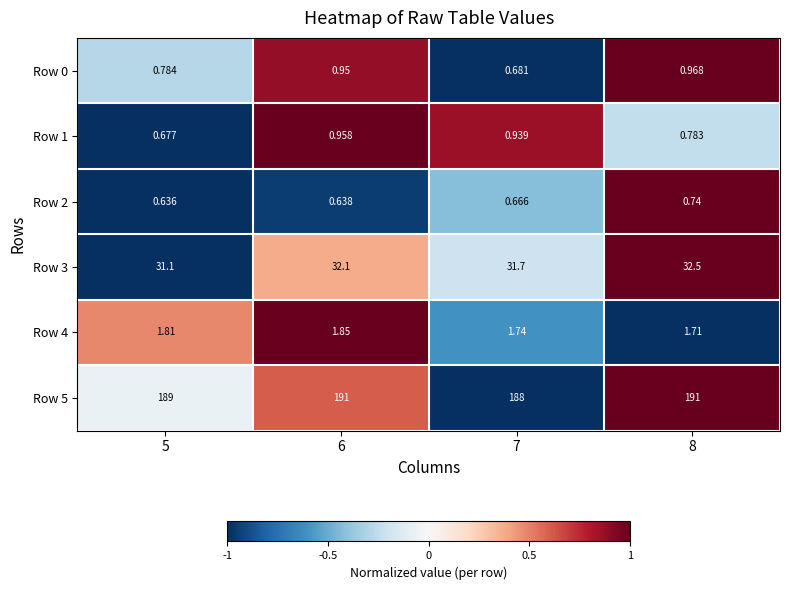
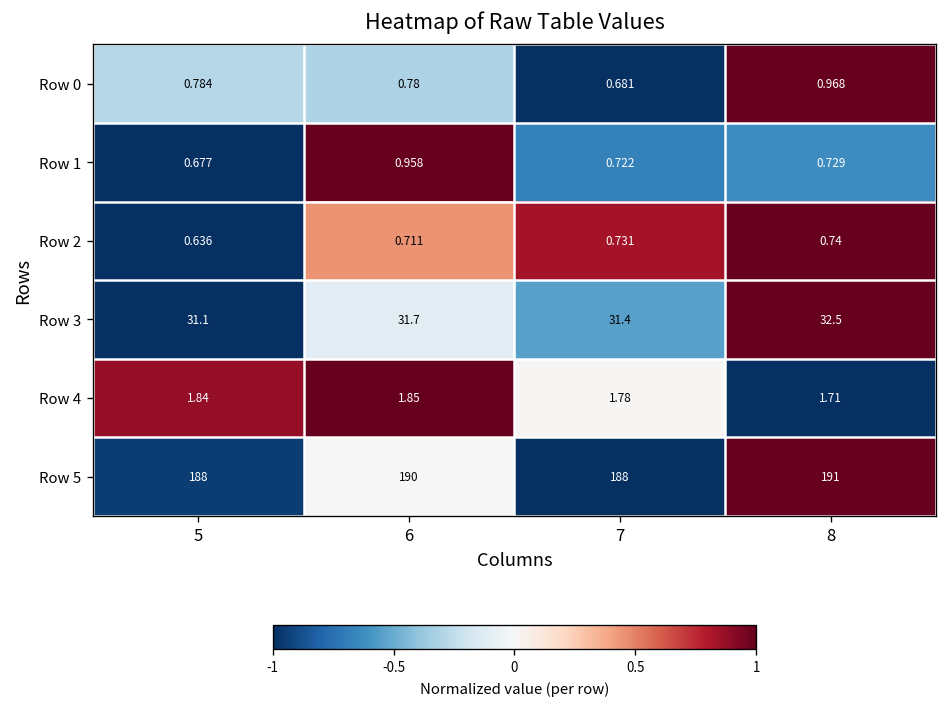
Row 0, 6: 0.95 -> 0.78
Row 1, 7: 0.939 -> 0.722
Row 1, 8: 0.783 -> 0.729
Row 2, 6: 0.638 -> 0.711
Row 2, 7: 0.666 -> 0.731
Row 3, 6: 32.1 -> 31.7
Row 3, 7: 31.7 -> 31.4
Row 4, 5: 1.81 -> 1.84
Row 4, 7: 1.74 -> 1.78
Row 5, 5: 189 -> 188
Row 5, 6: 191 -> 190
